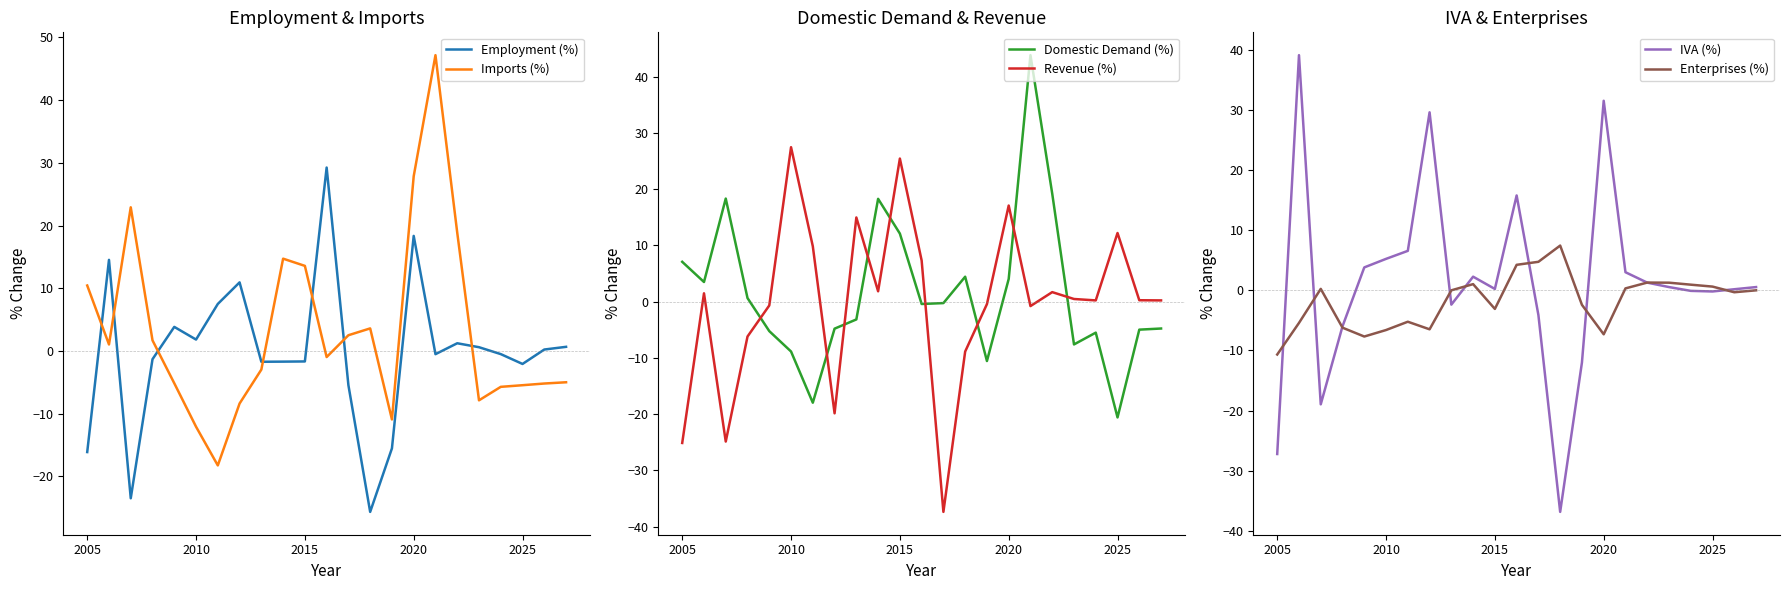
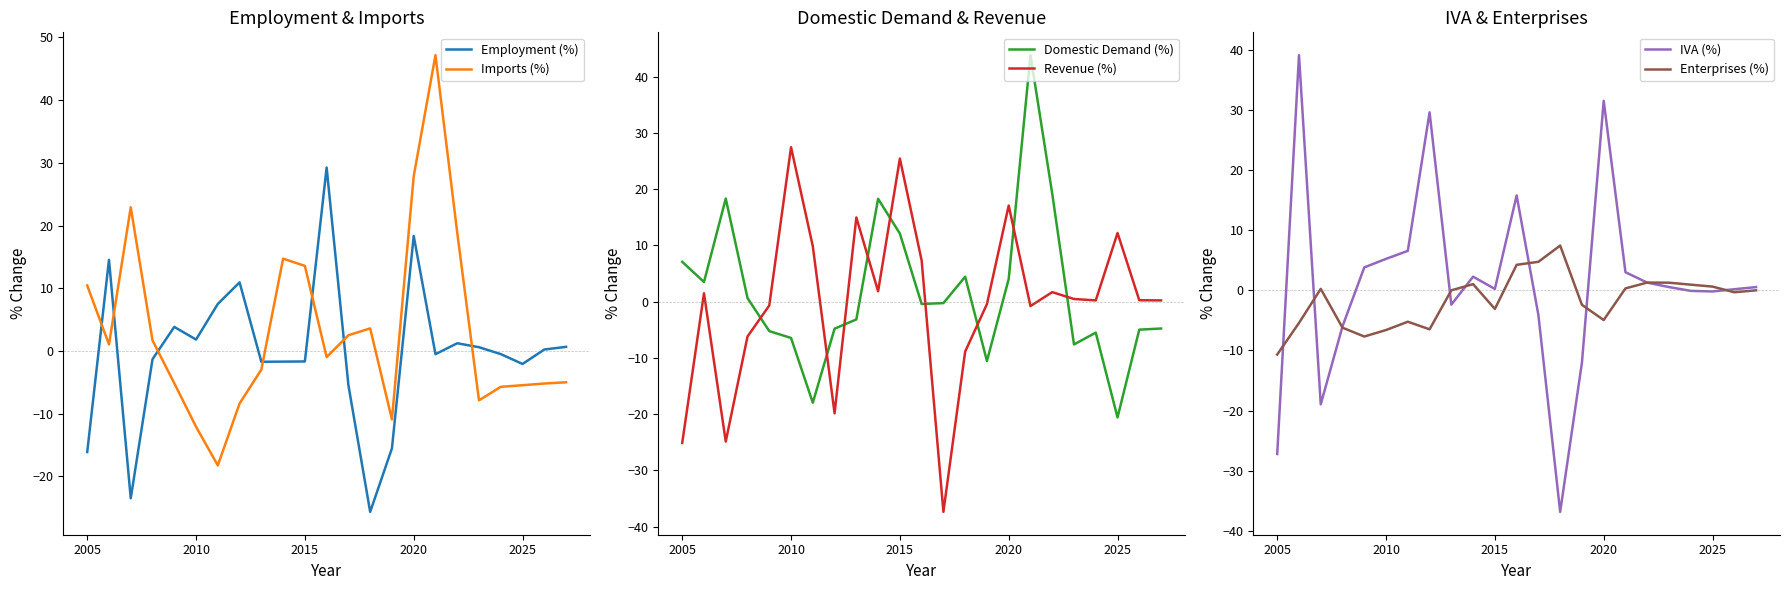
Domestic Demand & Revenue, Domestic Demand (%), 2010: -9 -> -6
IVA & Enterprises, Enterprises (%), 2020: -7 -> -5
